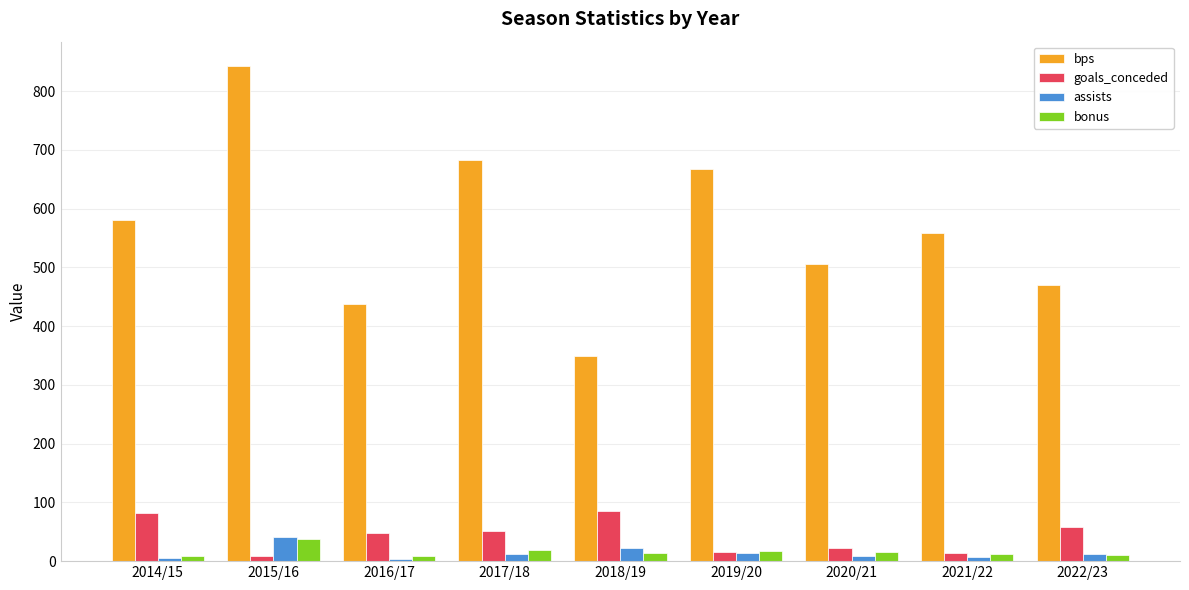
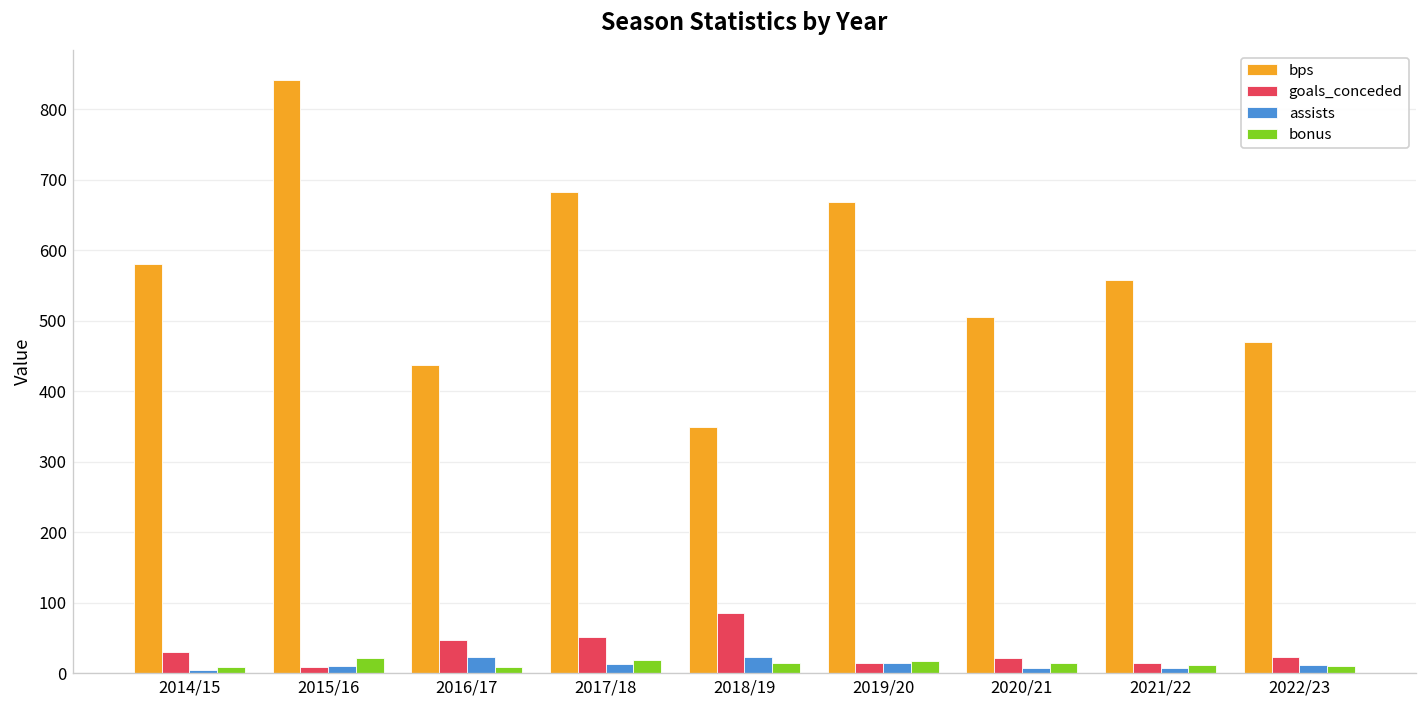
goals_conceded, 2014/15: 80 -> 30
assists, 2015/16: 40 -> 10
bonus, 2015/16: 40 -> 20
assists, 2016/17: 0 -> 20
goals_conceded, 2022/23: 60 -> 20
